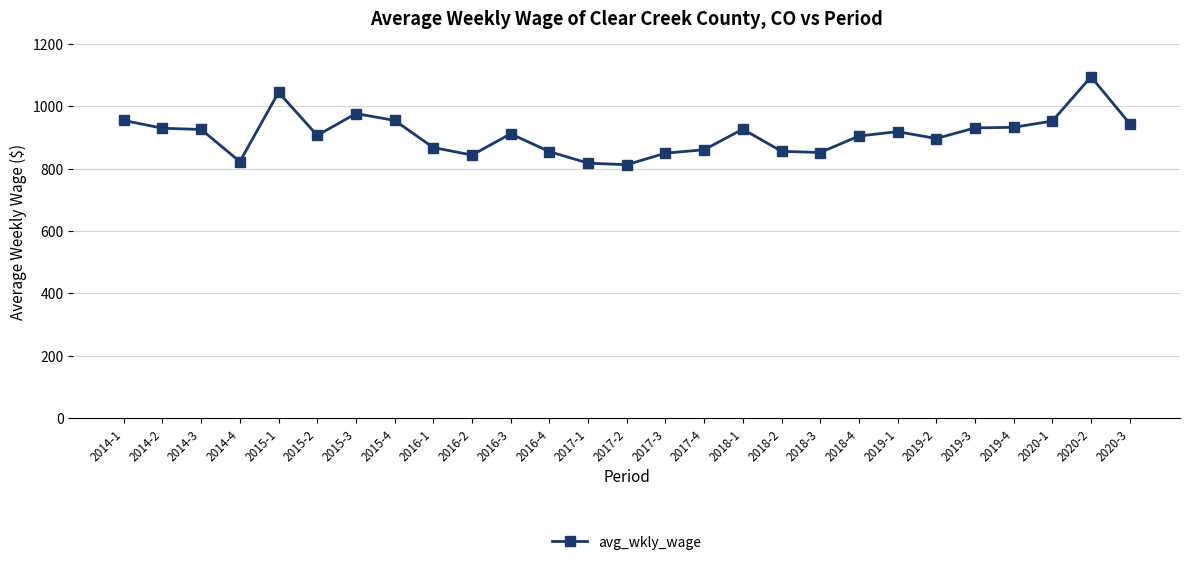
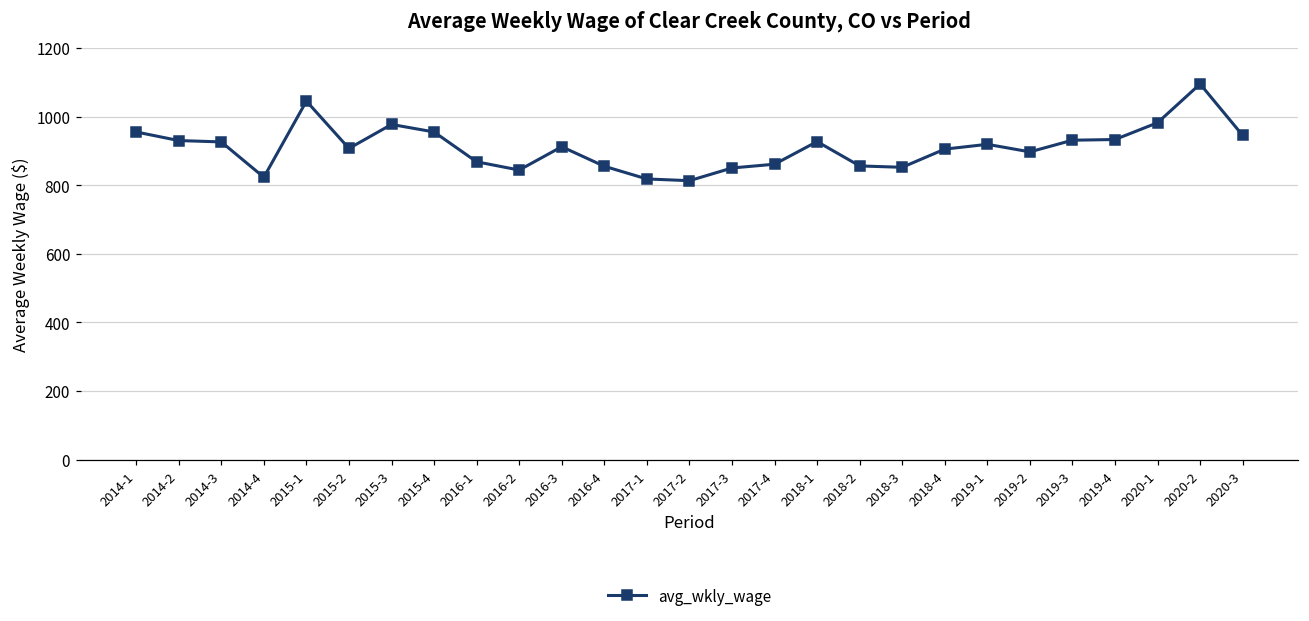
2020-1: 950 -> 980
